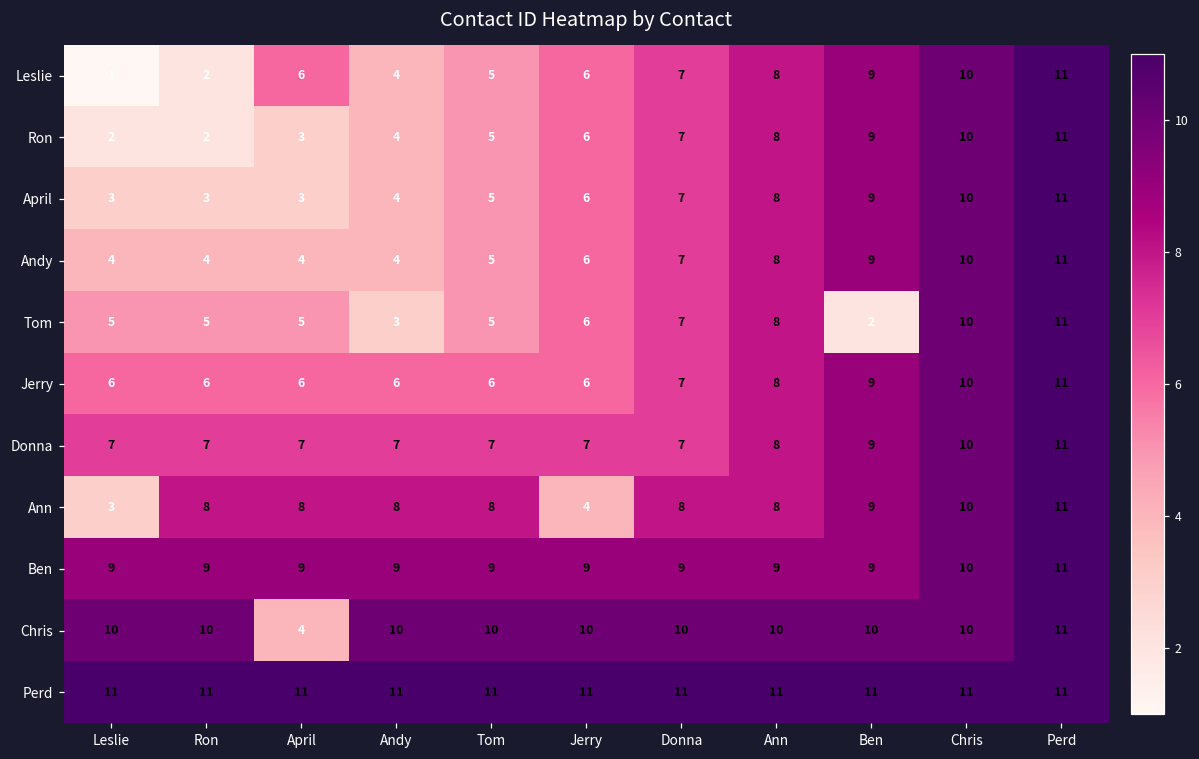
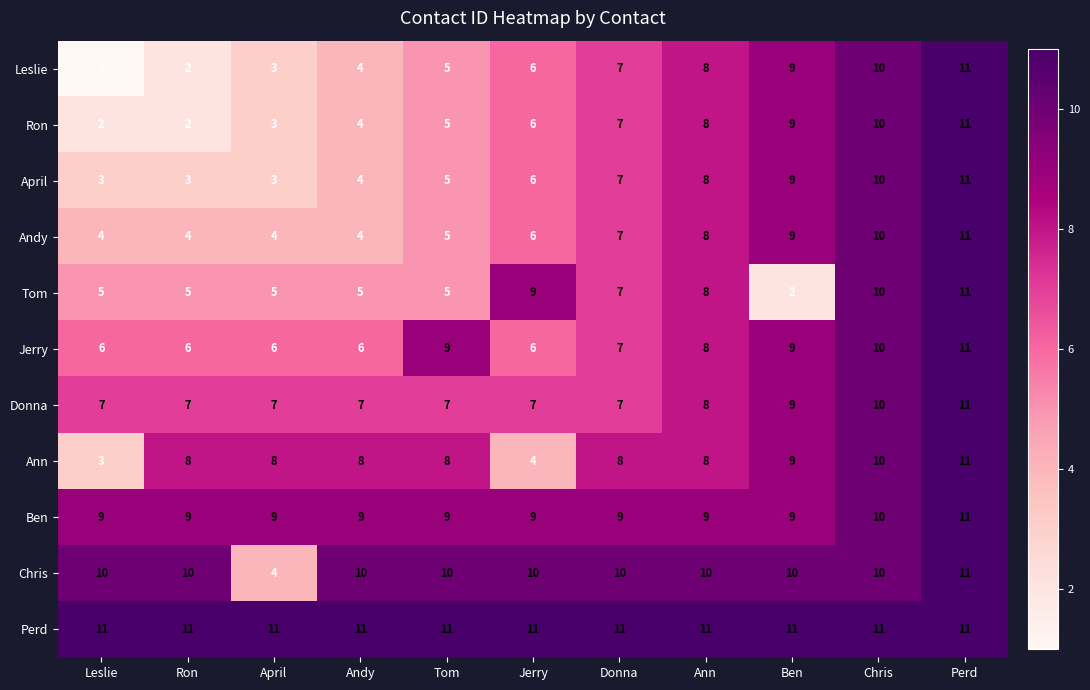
Leslie, April: 6 -> 3
Tom, Andy: 3 -> 5
Tom, Jerry: 6 -> 9
Jerry, Tom: 6 -> 9
